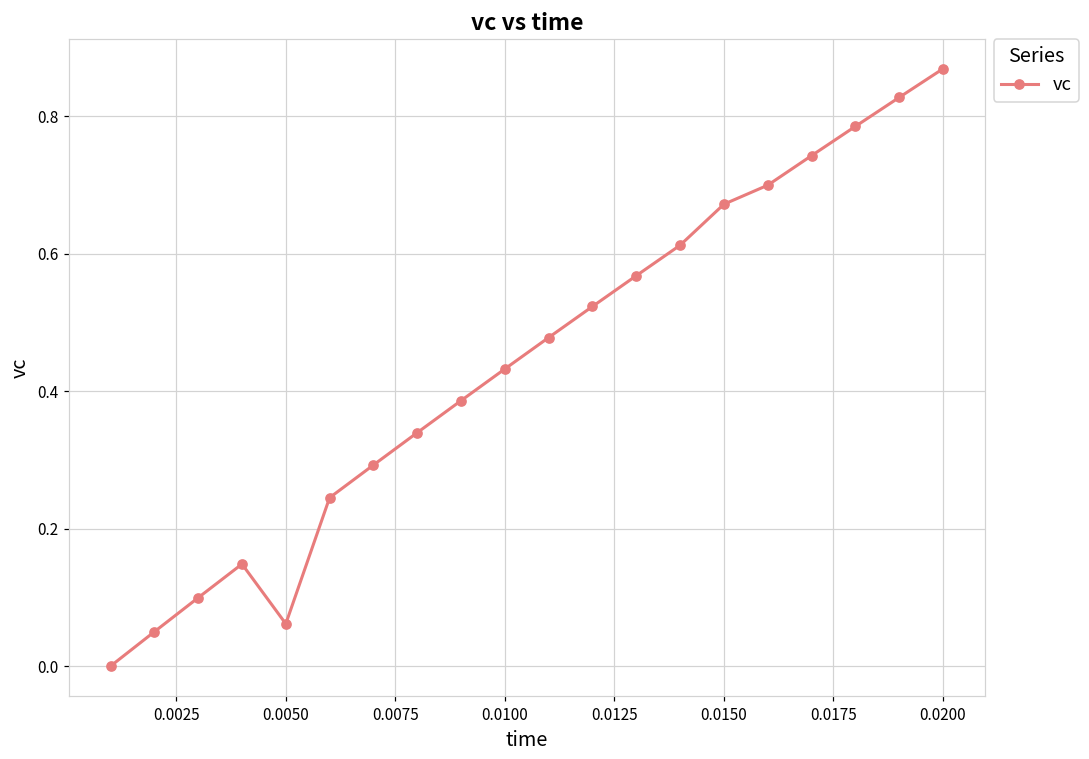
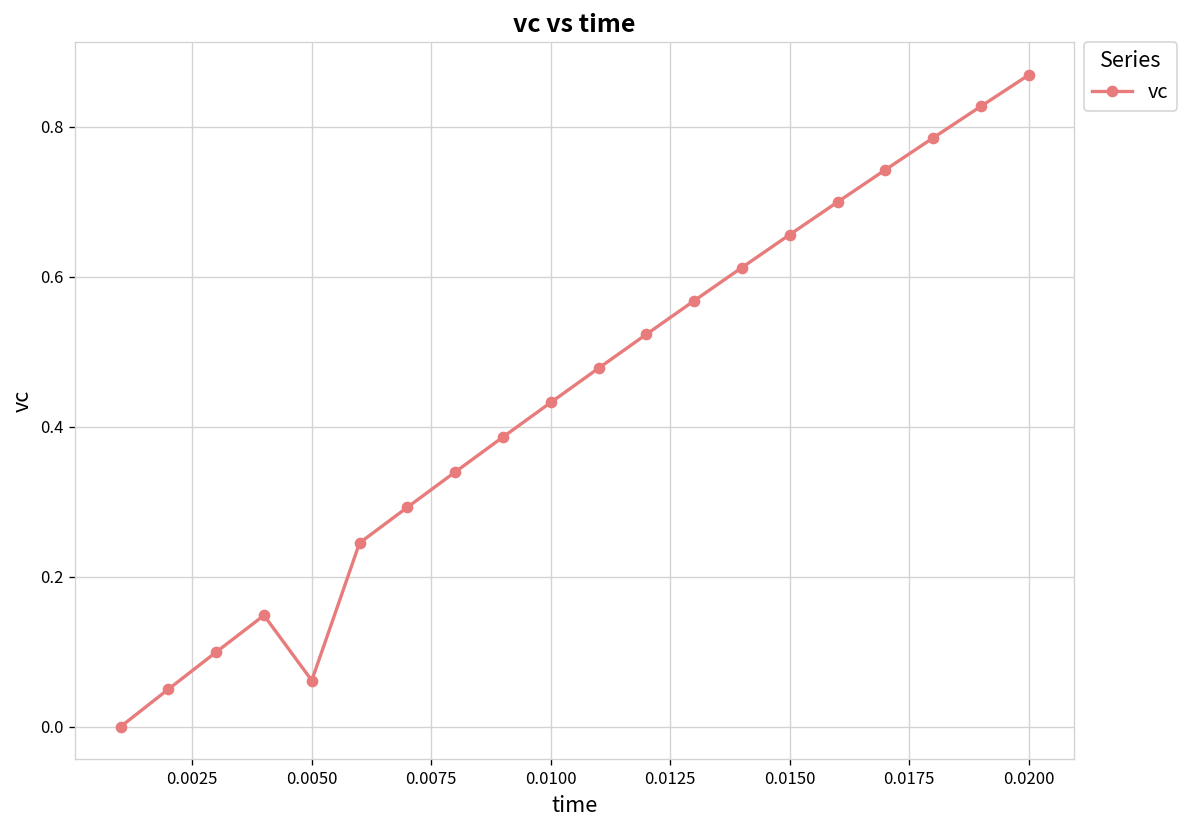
0.0150: 0.67 -> 0.66
